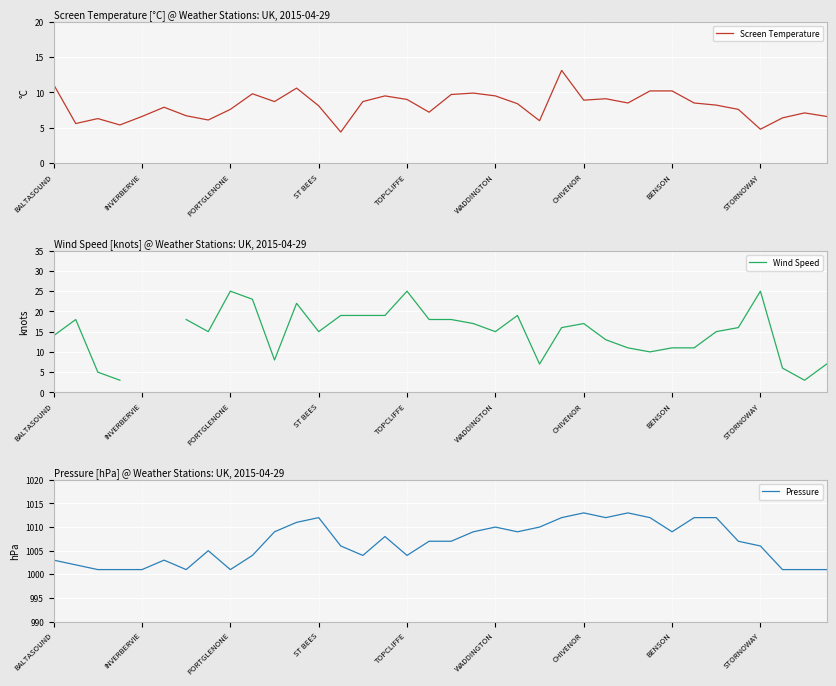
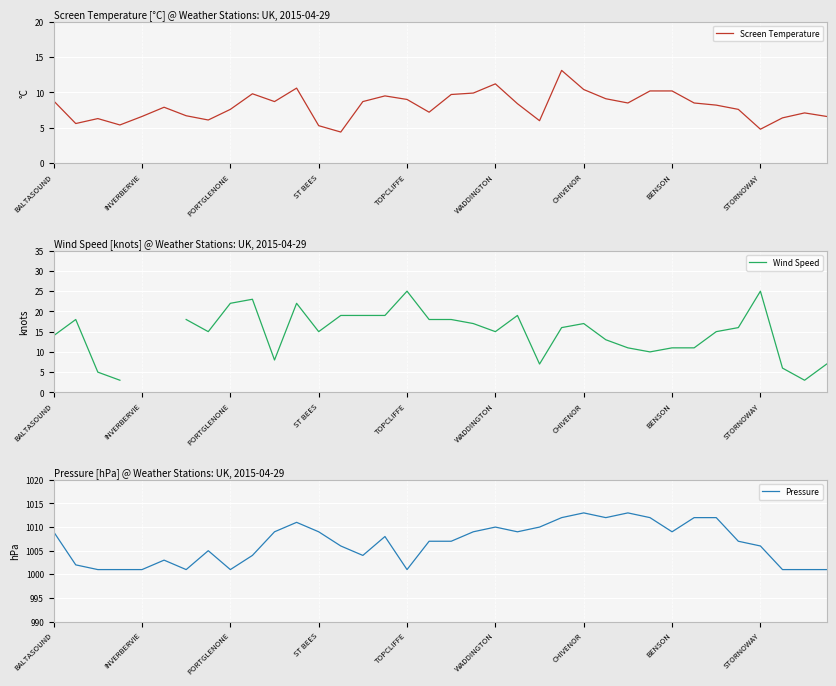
Screen Temperature [°C] @ Weather Stations: UK, 2015-04-29, BALTASOUND: 11 -> 9
Screen Temperature [°C] @ Weather Stations: UK, 2015-04-29, ST BEES: 8 -> 5
Screen Temperature [°C] @ Weather Stations: UK, 2015-04-29, WADDINGTON: 10 -> 11
Screen Temperature [°C] @ Weather Stations: UK, 2015-04-29, CHIVENOR: 9 -> 10
Wind Speed [knots] @ Weather Stations: UK, 2015-04-29, PORTGLENONE: 25 -> 22
Pressure [hPa] @ Weather Stations: UK, 2015-04-29, BALTASOUND: 1003 -> 1009
Pressure [hPa] @ Weather Stations: UK, 2015-04-29, ST BEES: 1012 -> 1009
Pressure [hPa] @ Weather Stations: UK, 2015-04-29, TOPCLIFFE: 1004 -> 1001
